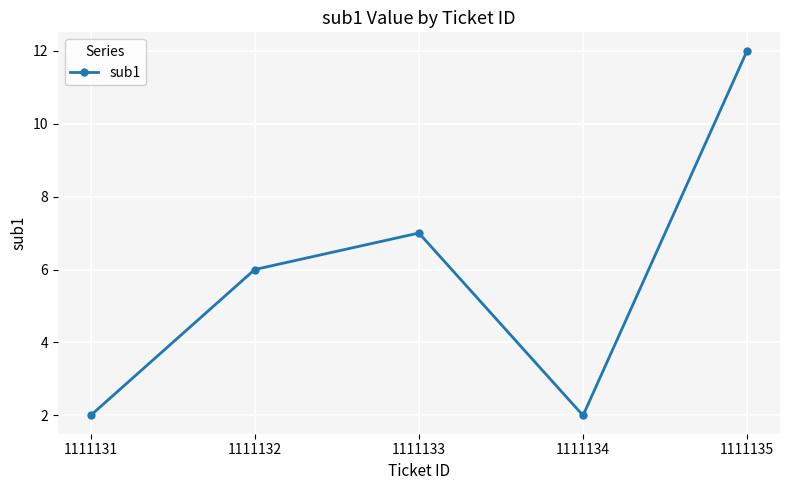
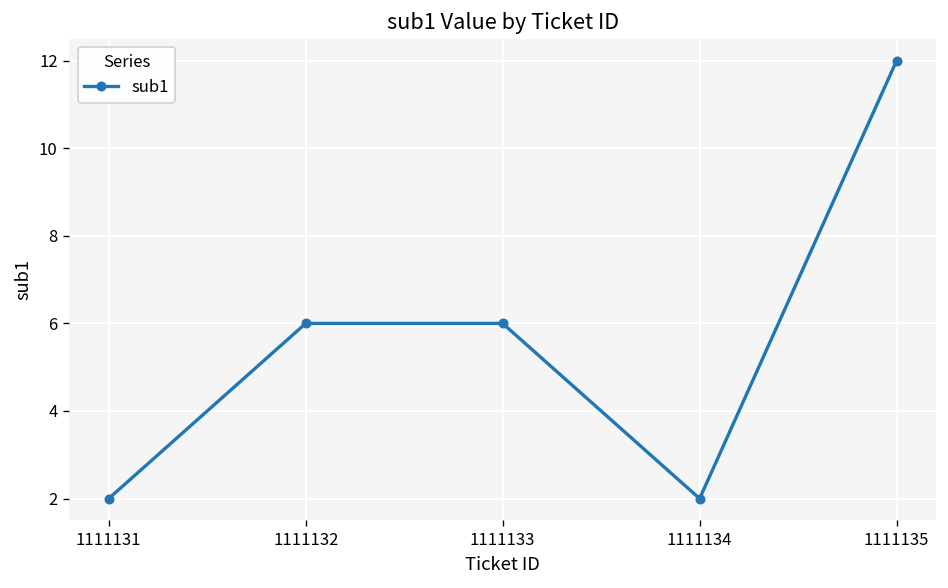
1111133: 7 -> 6
